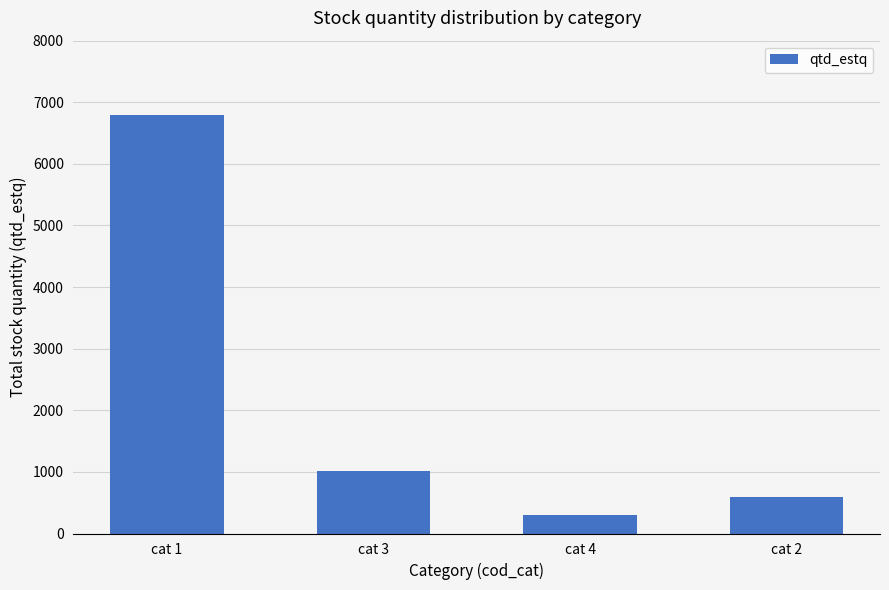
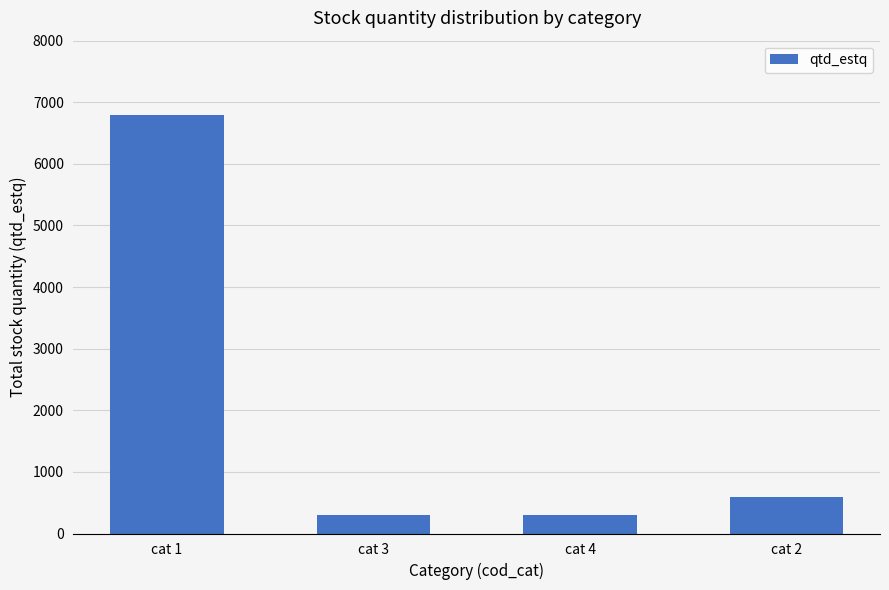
cat 3: 1000 -> 300
